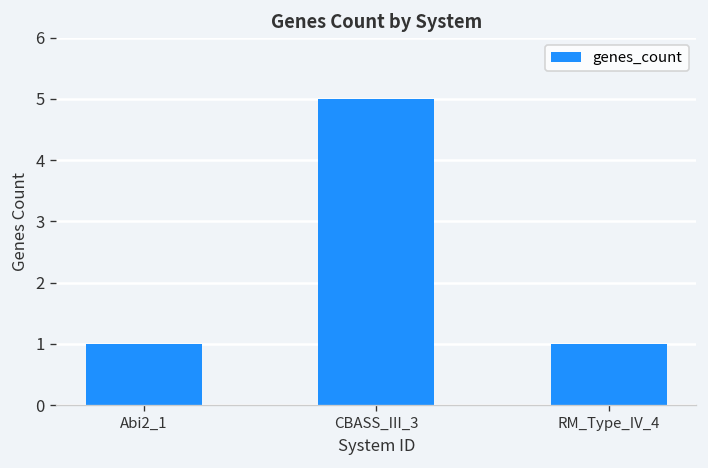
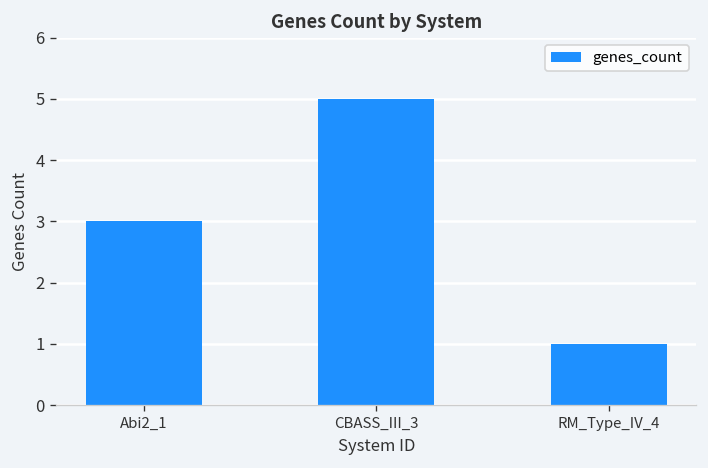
Abi2_1: 1 -> 3
